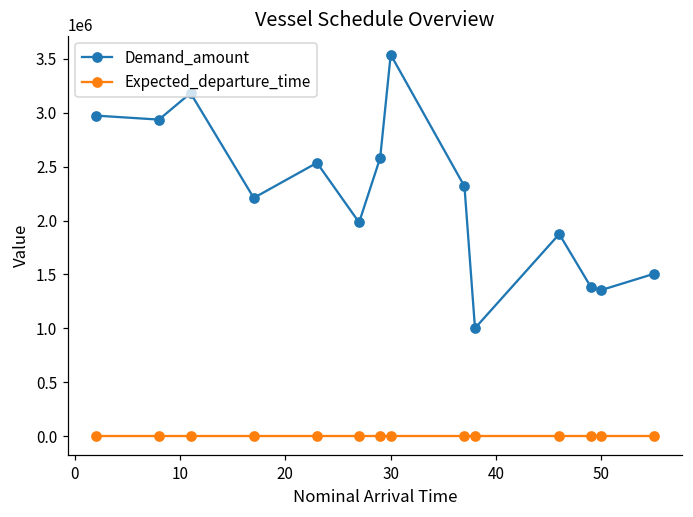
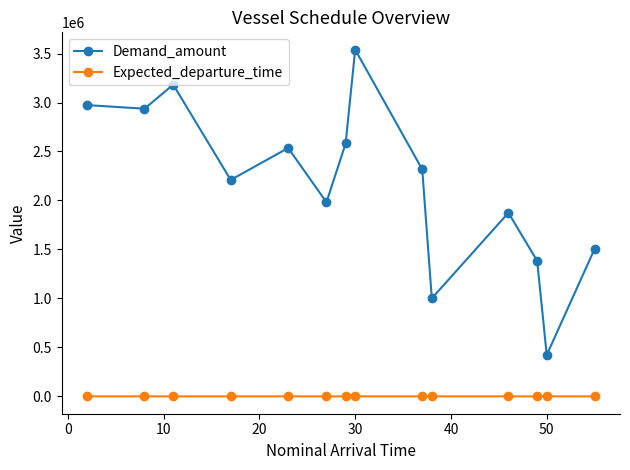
Demand_amount, 50: 1400000 -> 400000
